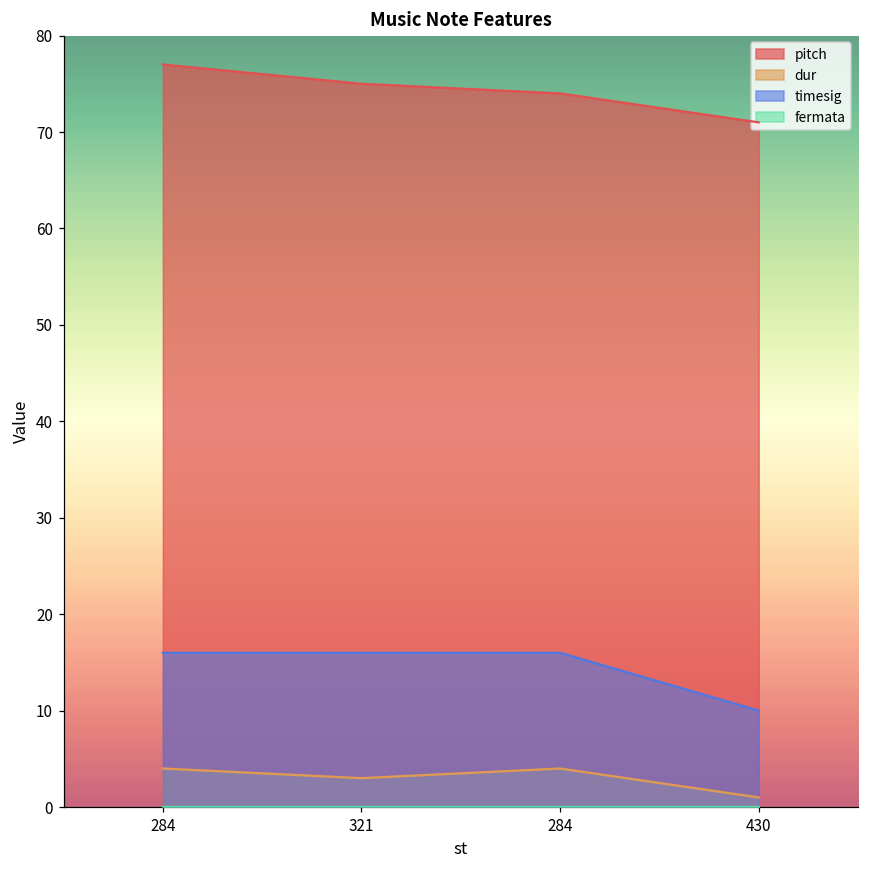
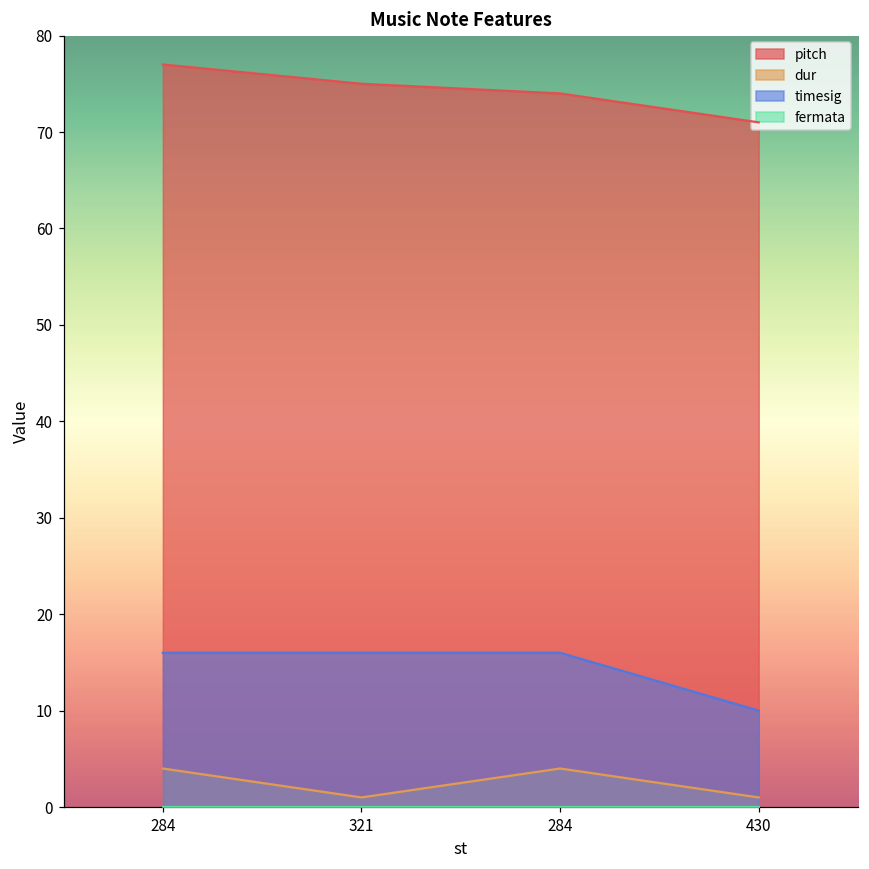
dur, 321: 3 -> 1
